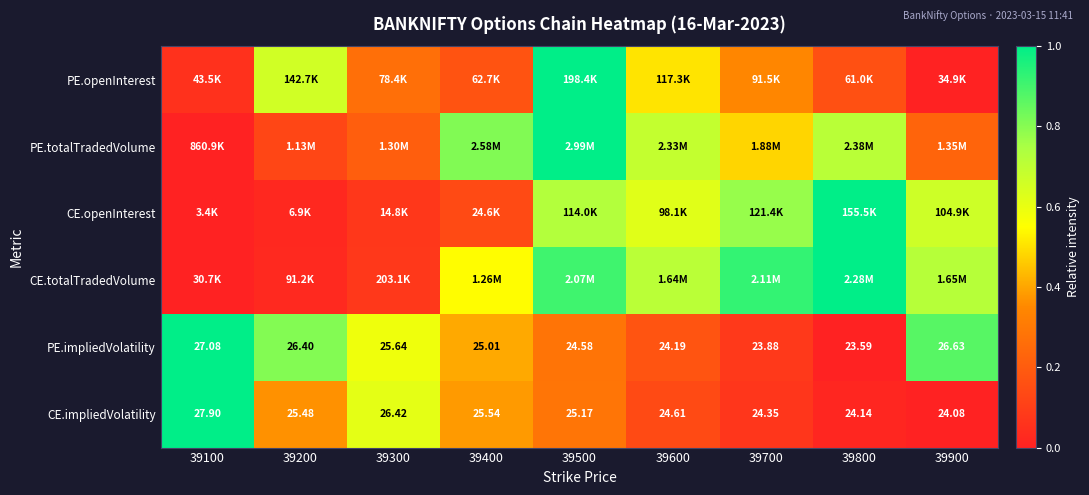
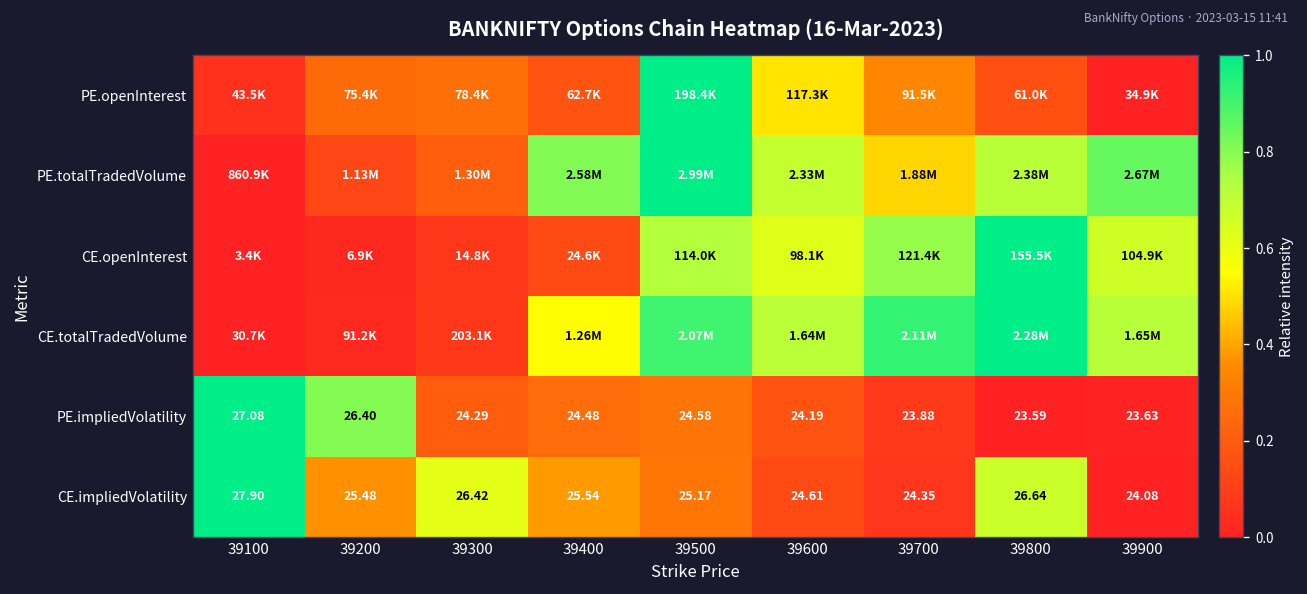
PE.openInterest, 39200: 142.7K -> 75.4K
PE.totalTradedVolume, 39900: 1.35M -> 2.67M
PE.impliedVolatility, 39300: 25.64 -> 24.29
PE.impliedVolatility, 39400: 25.01 -> 24.48
PE.impliedVolatility, 39900: 26.63 -> 23.63
CE.impliedVolatility, 39800: 24.14 -> 26.64
